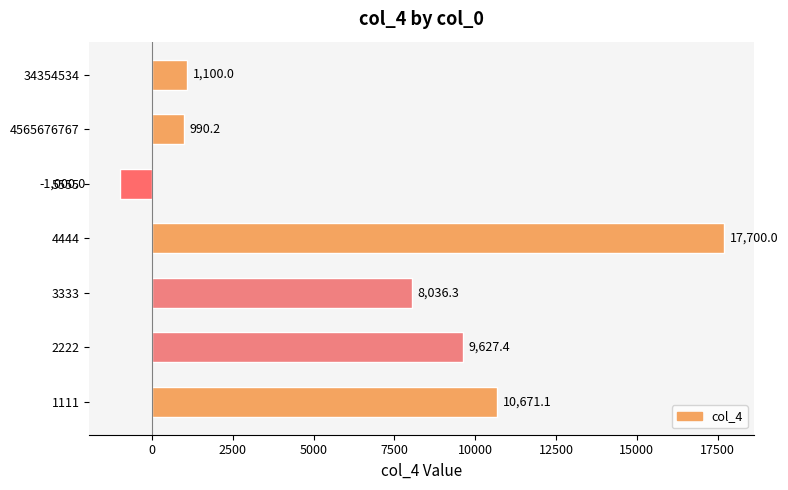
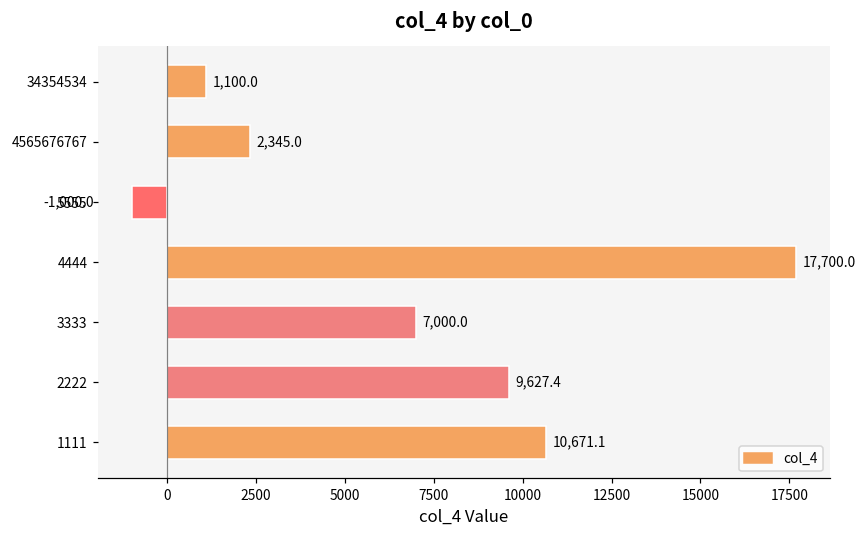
4565676767: 990.2 -> 2,345.0
3333: 8,036.3 -> 7,000.0
